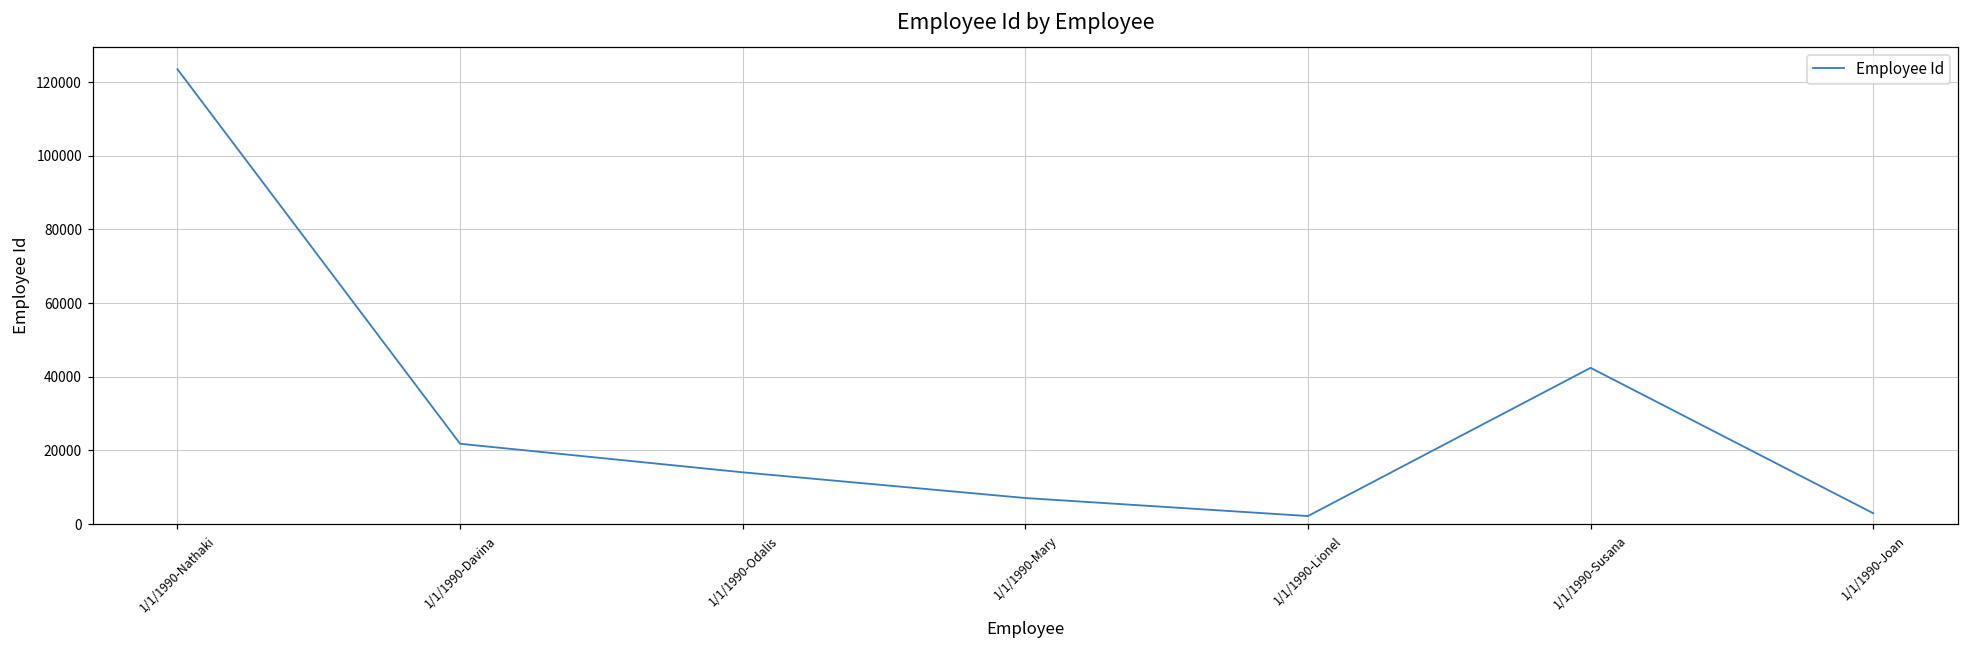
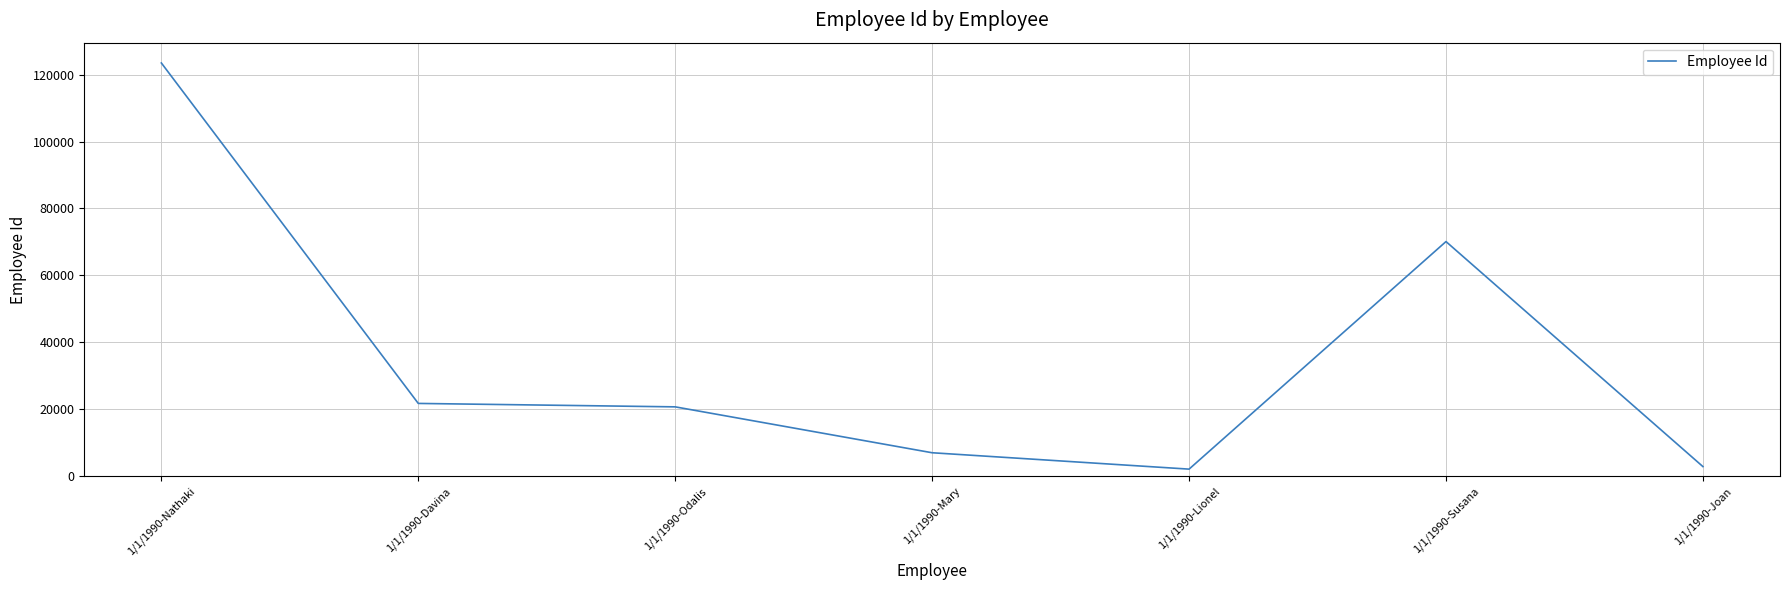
1/1/1990-Odalis: 14000 -> 21000
1/1/1990-Susana: 42000 -> 70000
